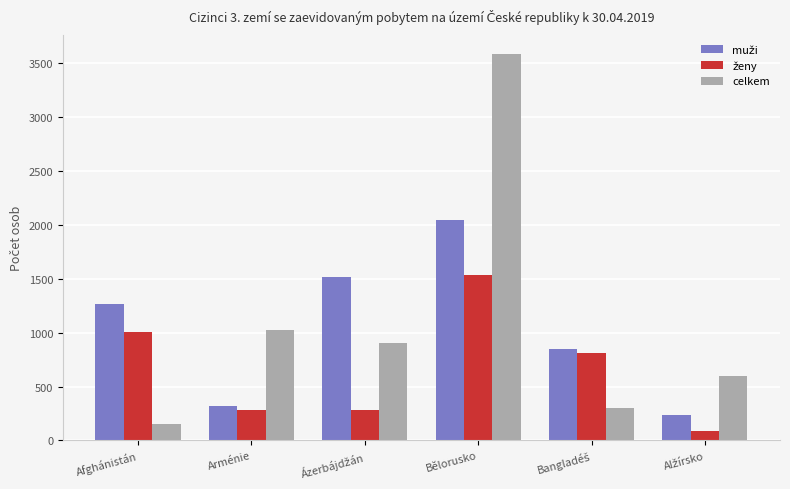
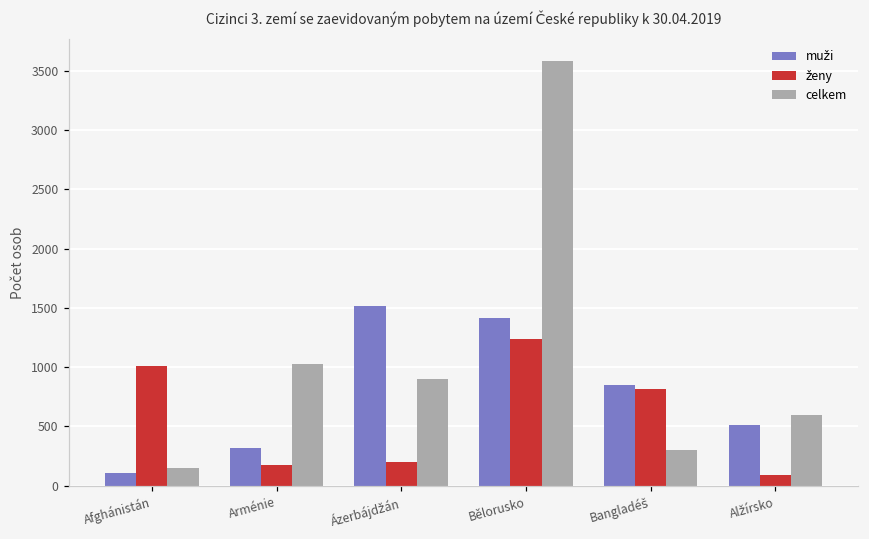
muži, Afghánistán: 1270 -> 110
ženy, Arménie: 290 -> 170
ženy, Ázerbájdžán: 280 -> 200
muži, Bělorusko: 2050 -> 1410
ženy, Bělorusko: 1540 -> 1240
muži, Alžírsko: 230 -> 510
